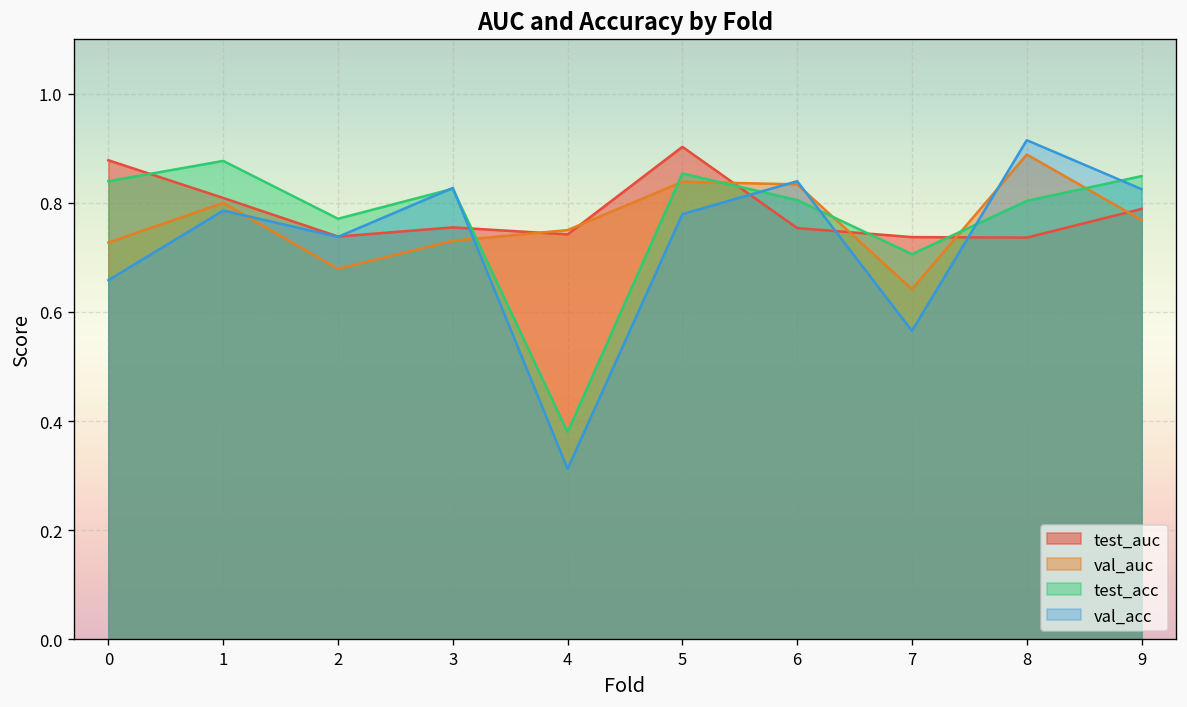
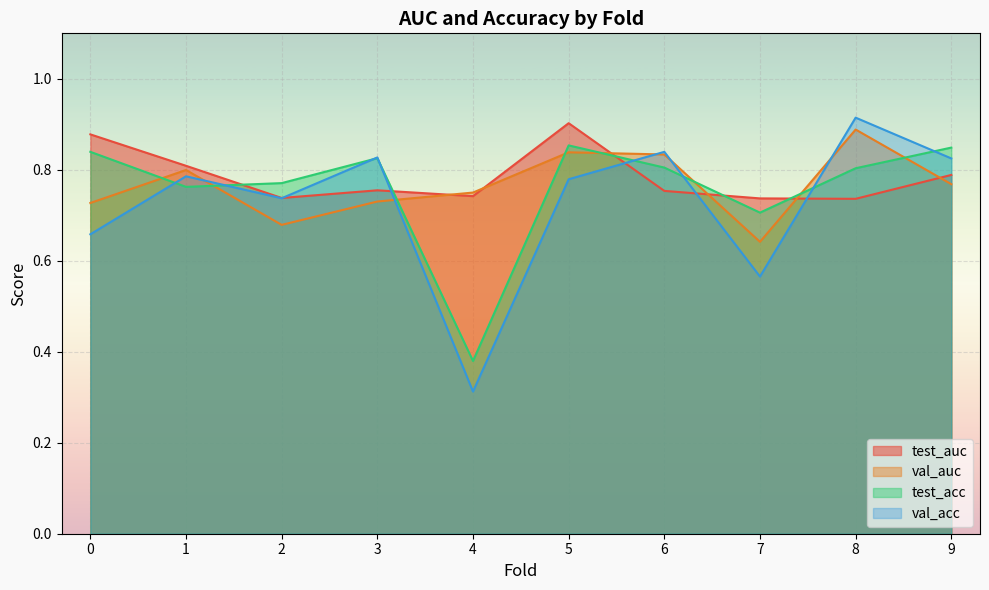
test_acc, 1: 0.88 -> 0.76
